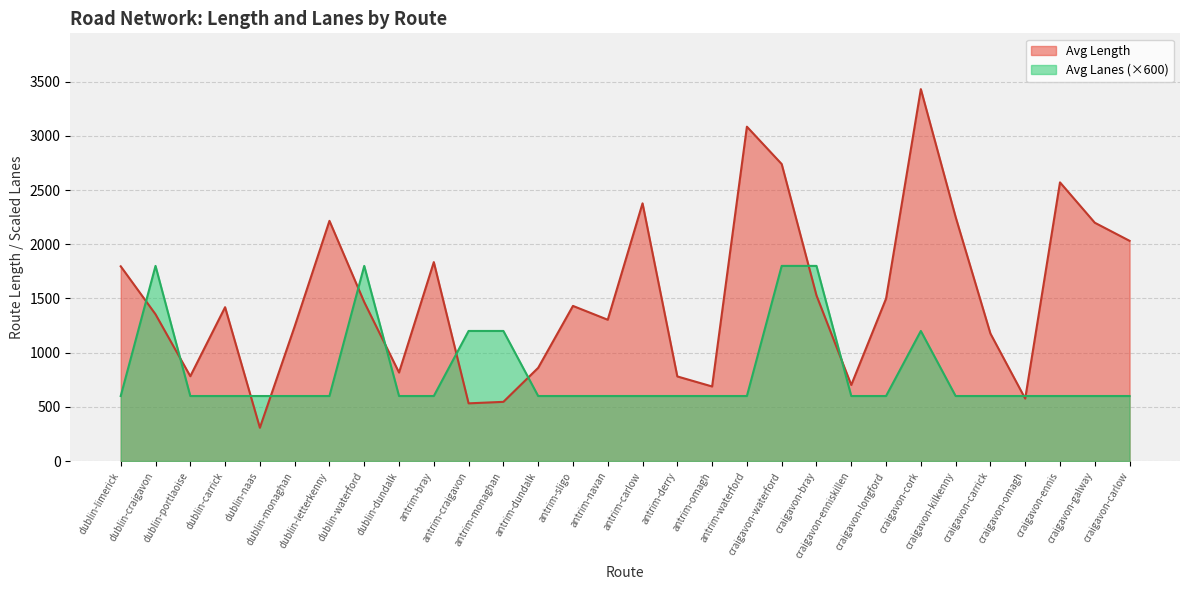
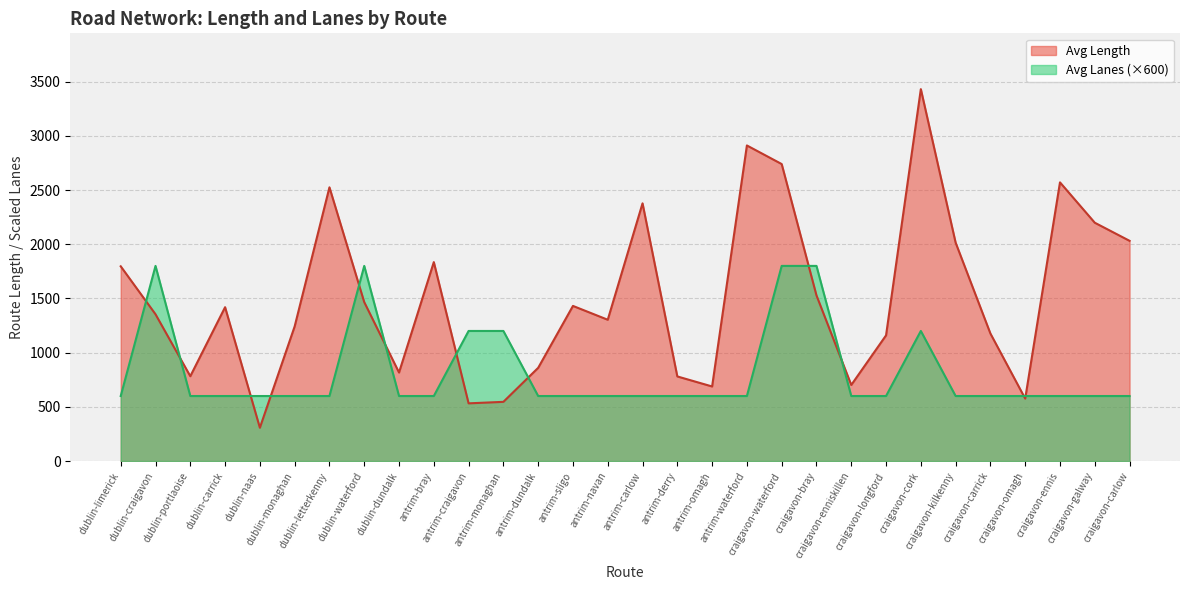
Avg Length, dublin-letterkenny: 2220 -> 2520
Avg Length, antrim-waterford: 3080 -> 2910
Avg Length, craigavon-longford: 1500 -> 1160
Avg Length, craigavon-kilkenny: 2250 -> 2010
